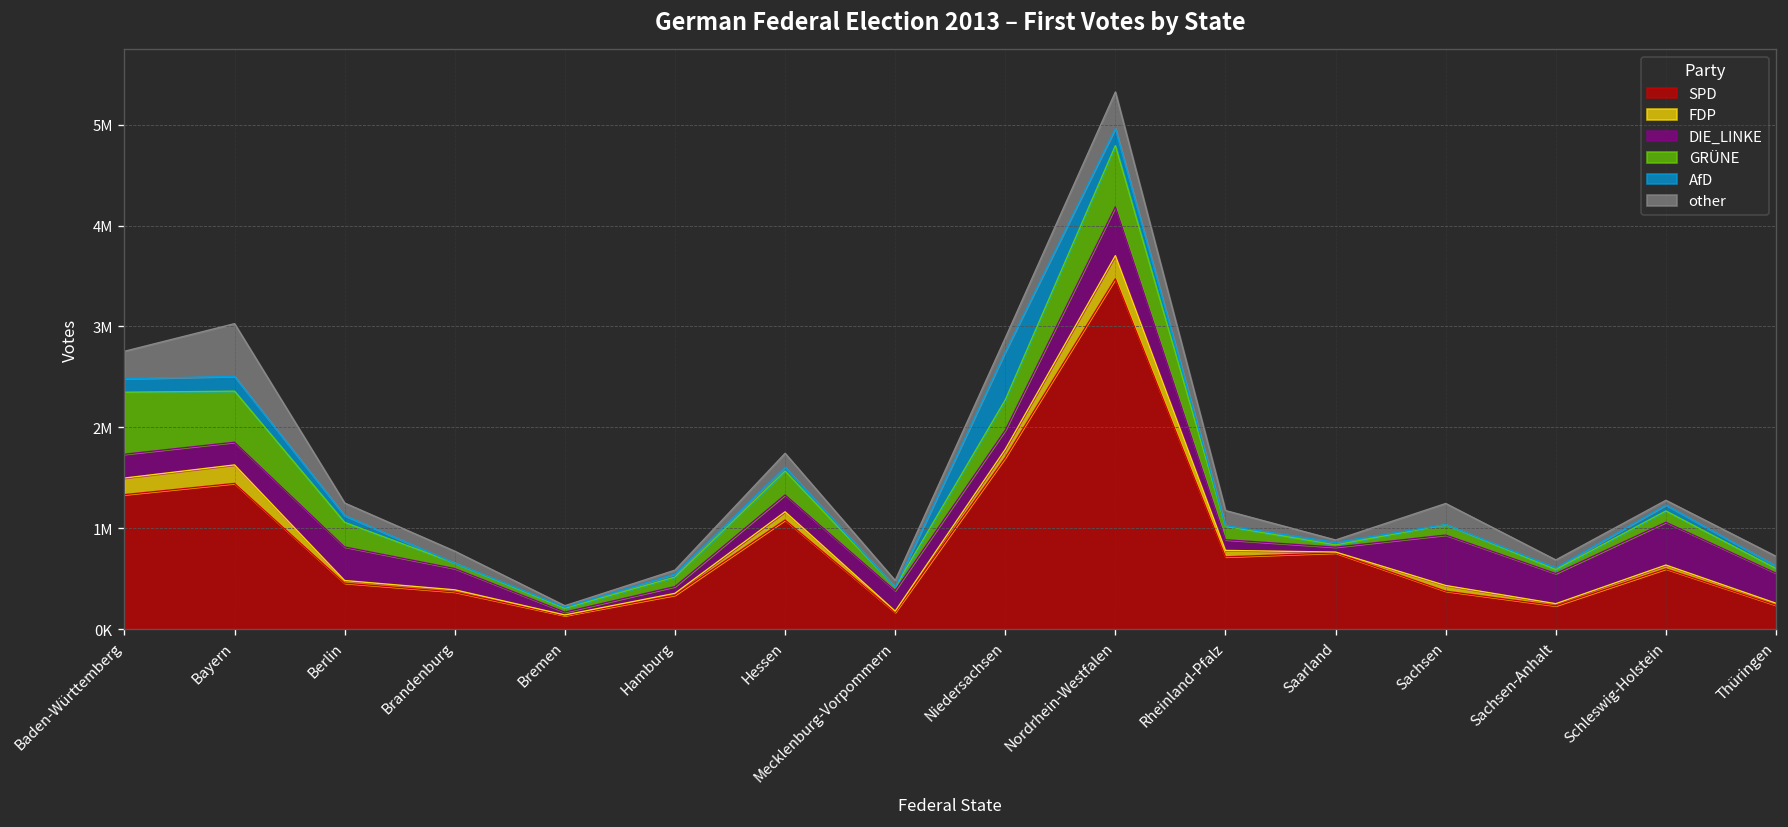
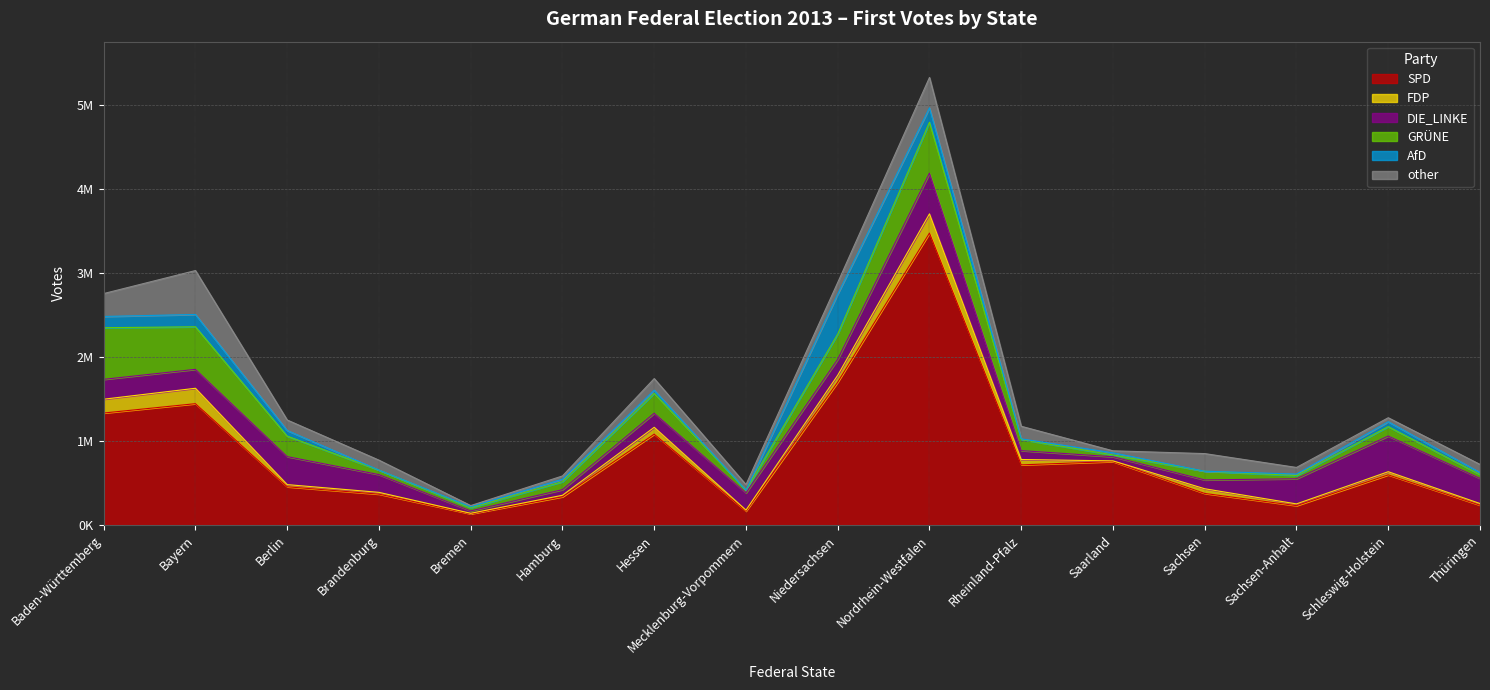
DIE_LINKE, Sachsen: 500000 -> 100000
